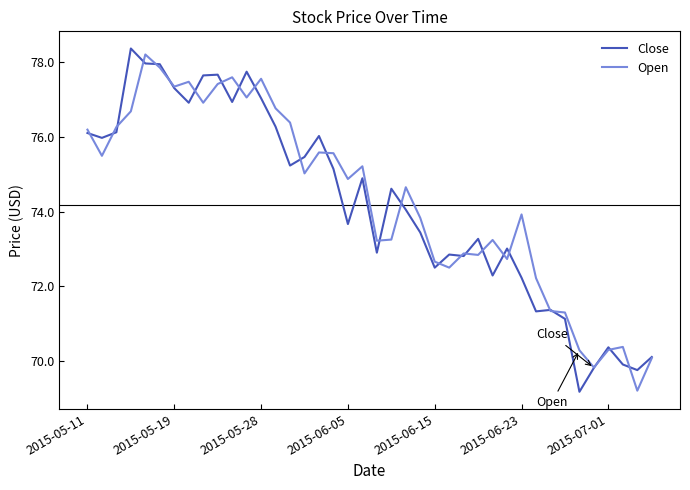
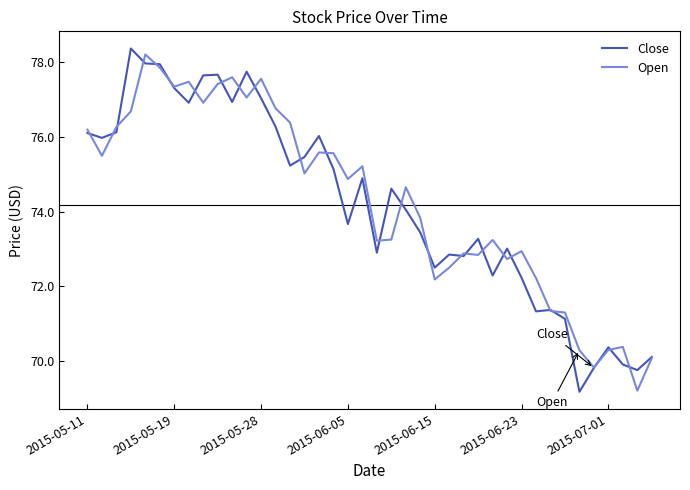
Open, 2015-06-15: 72.7 -> 72.2
Open, 2015-06-23: 73.9 -> 72.9
